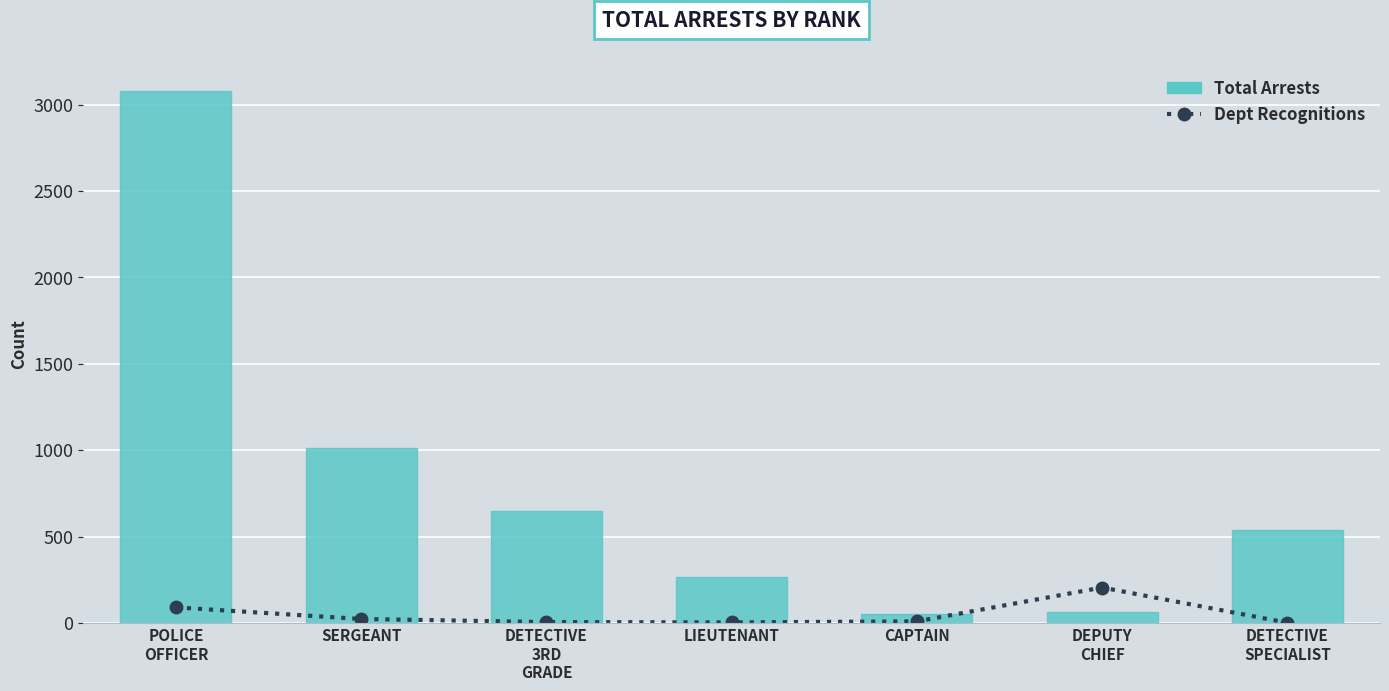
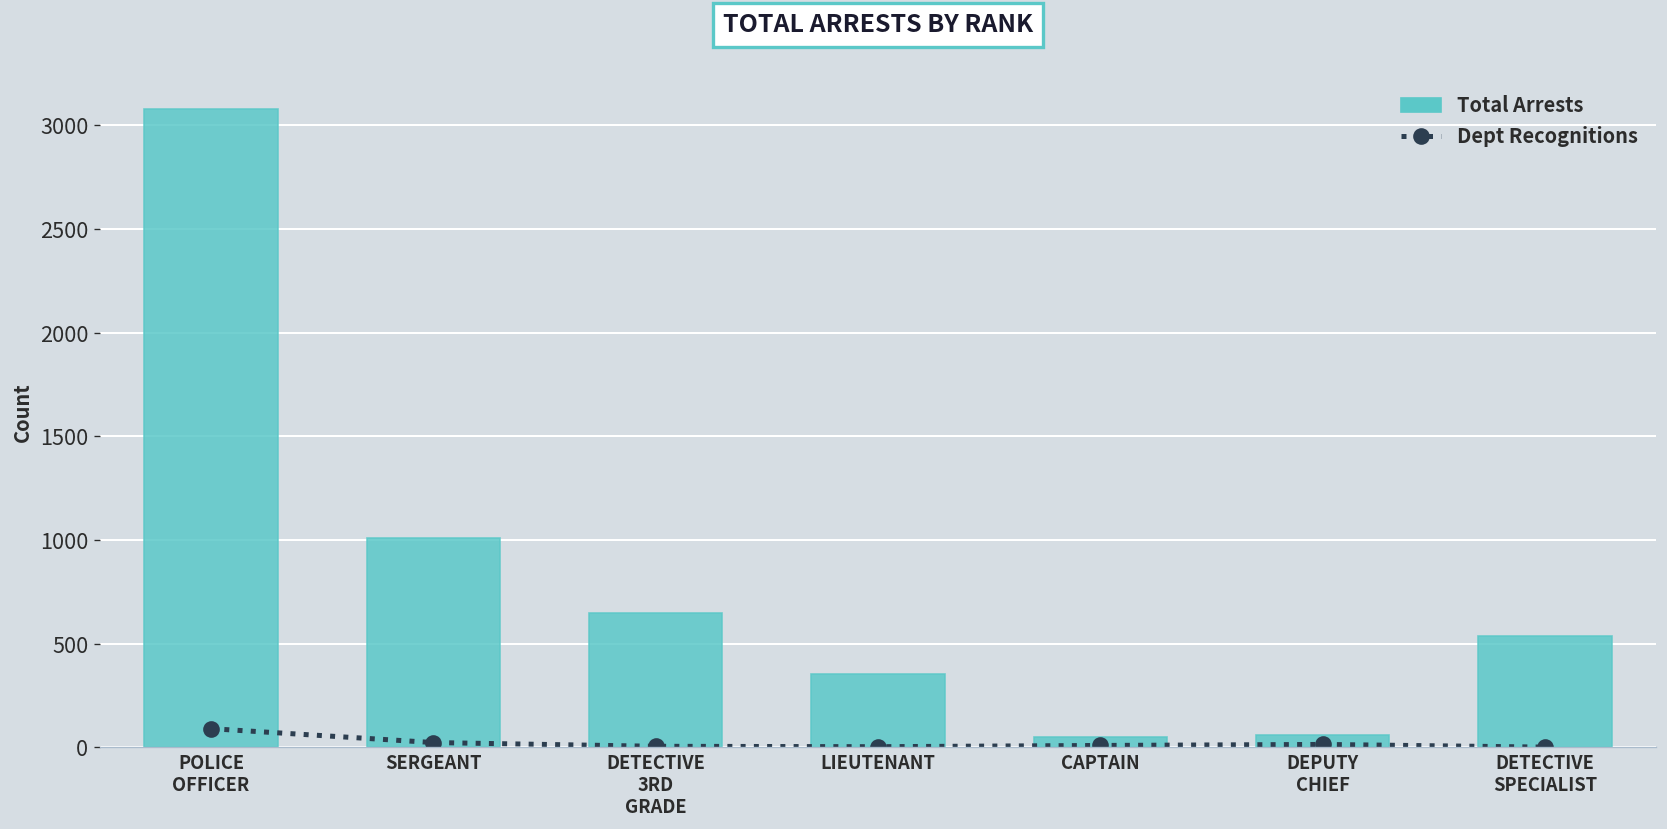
Total Arrests, LIEUTENANT: 270 -> 350
Dept Recognitions, DEPUTY CHIEF: 210 -> 10
